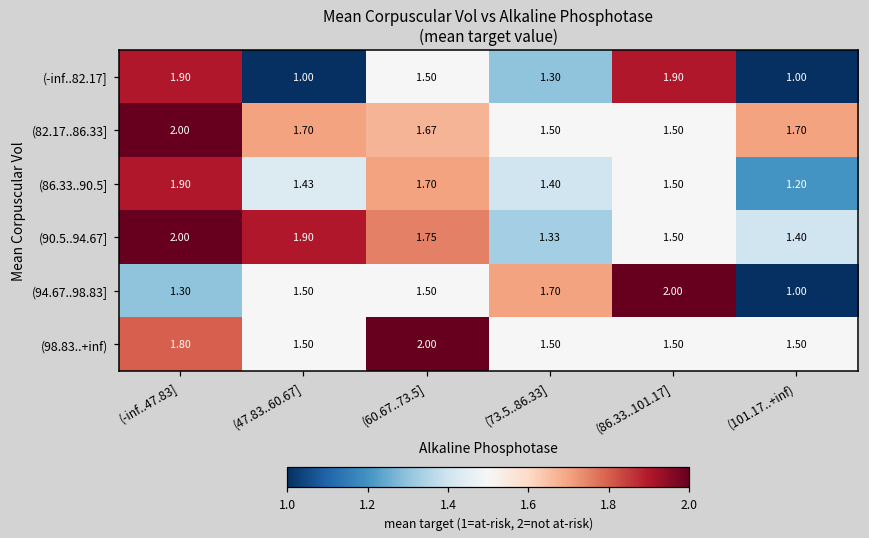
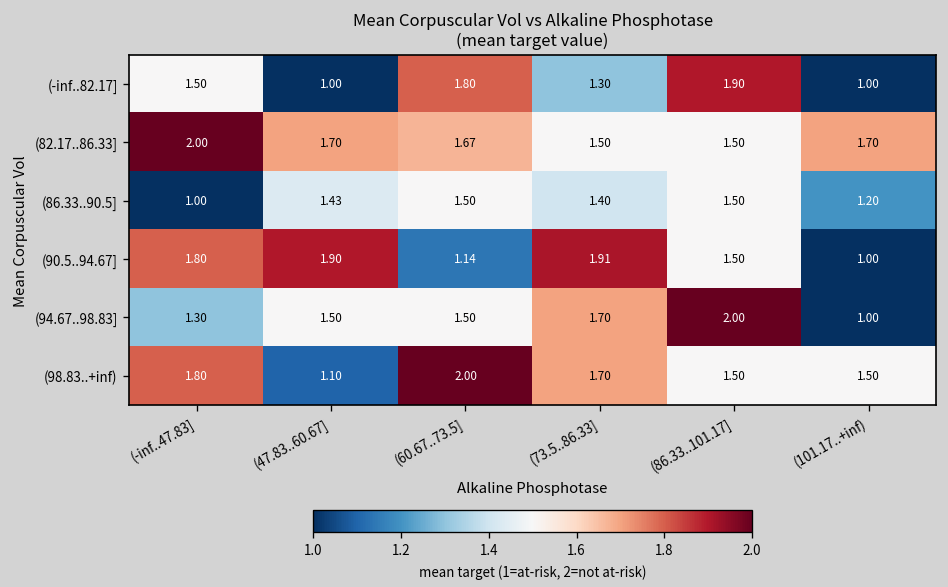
(-inf..82.17], (-inf..47.83]: 1.90 -> 1.50
(-inf..82.17], (60.67..73.5]: 1.50 -> 1.80
(86.33..90.5], (-inf..47.83]: 1.90 -> 1.00
(86.33..90.5], (60.67..73.5]: 1.70 -> 1.50
(90.5..94.67], (-inf..47.83]: 2.00 -> 1.80
(90.5..94.67], (60.67..73.5]: 1.75 -> 1.14
(90.5..94.67], (73.5..86.33]: 1.33 -> 1.91
(90.5..94.67], (101.17..+inf): 1.40 -> 1.00
(98.83..+inf), (47.83..60.67]: 1.50 -> 1.10
(98.83..+inf), (73.5..86.33]: 1.50 -> 1.70
